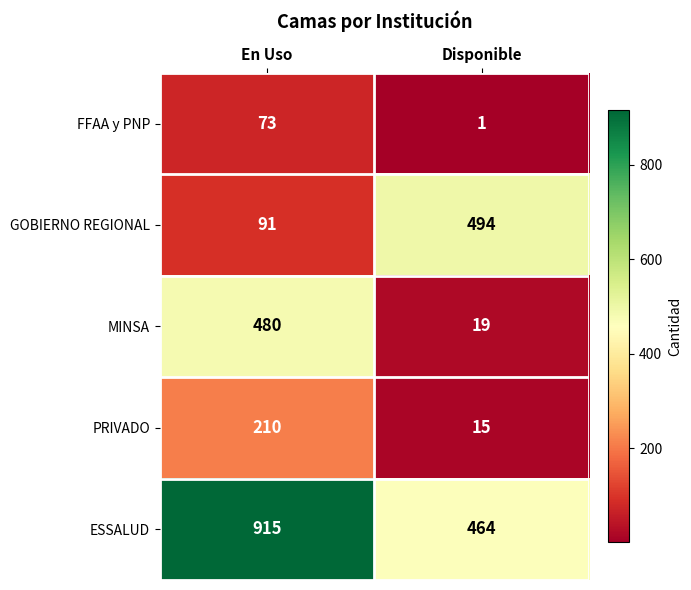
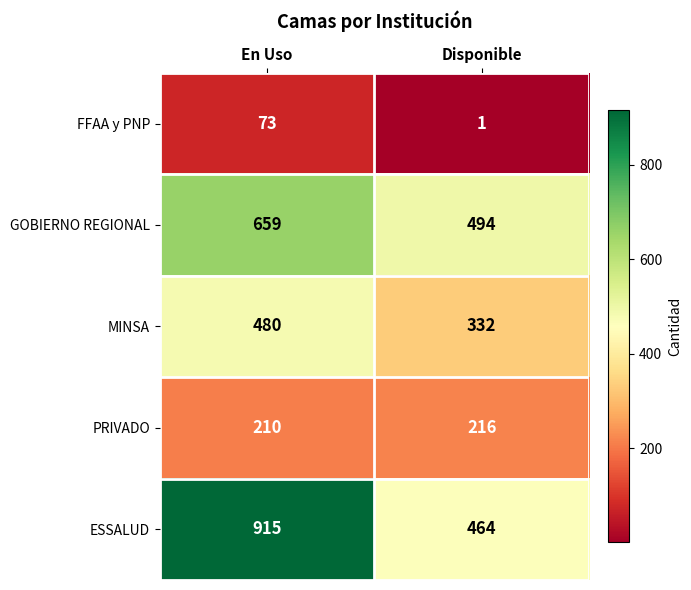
GOBIERNO REGIONAL, En Uso: 91 -> 659
MINSA, Disponible: 19 -> 332
PRIVADO, Disponible: 15 -> 216
